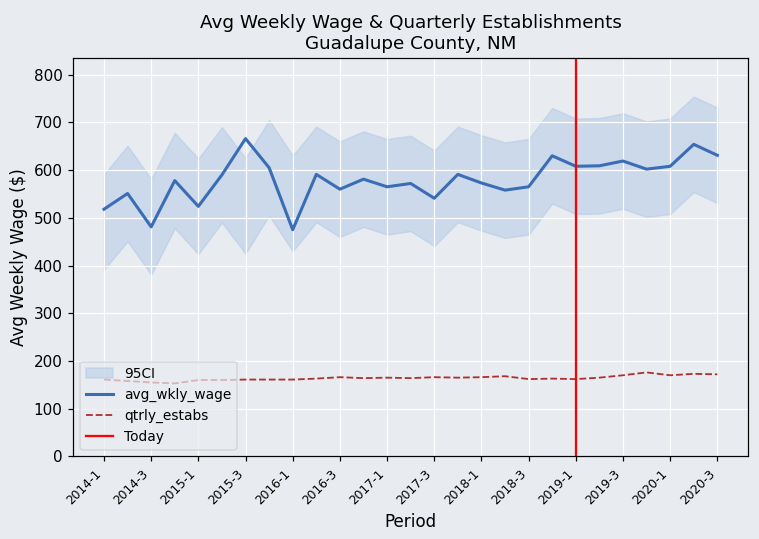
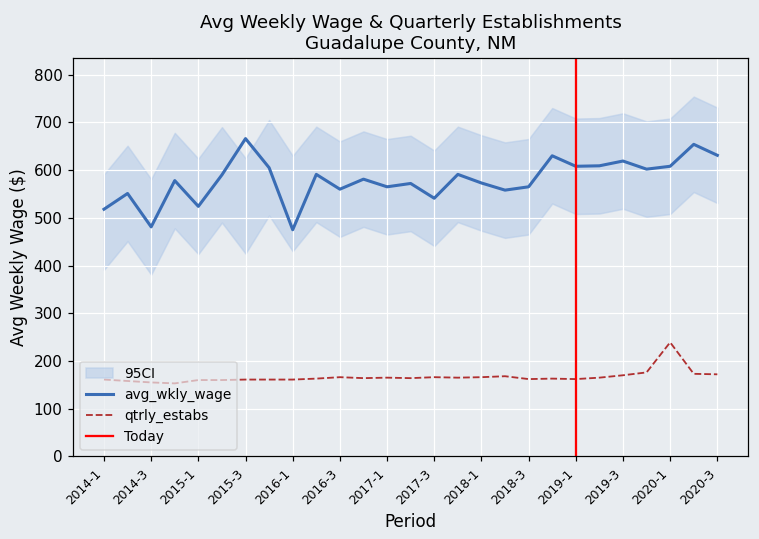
qtrly_estabs, 2020-1: 170 -> 240
